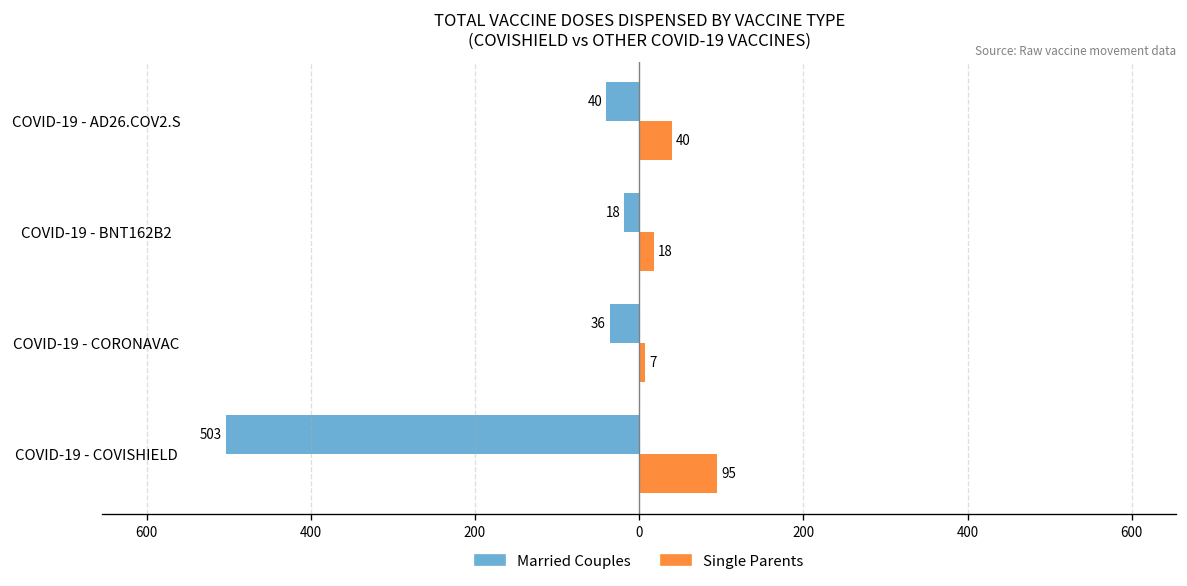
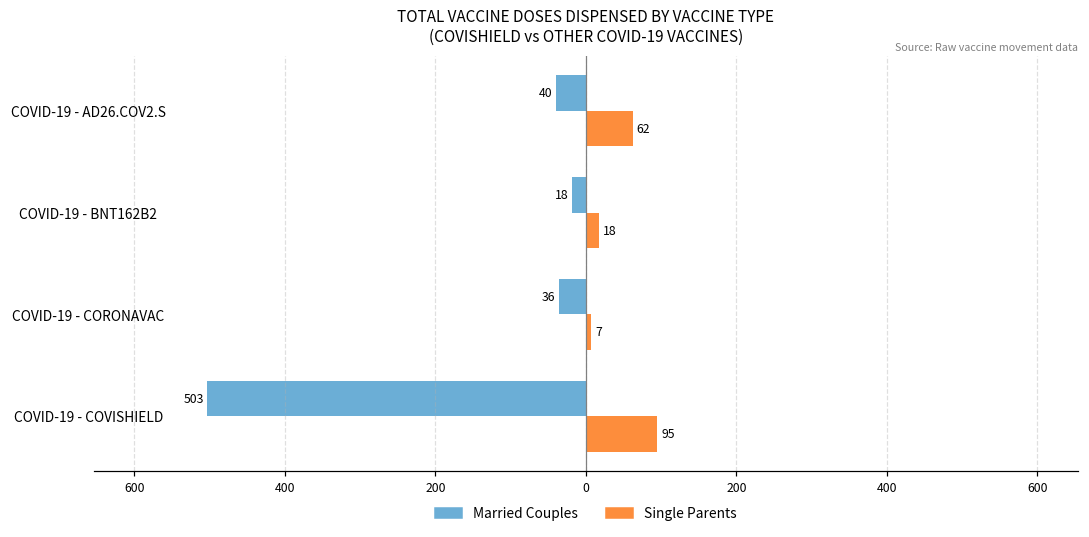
Single Parents, COVID-19 - AD26.COV2.S: 40 -> 62
